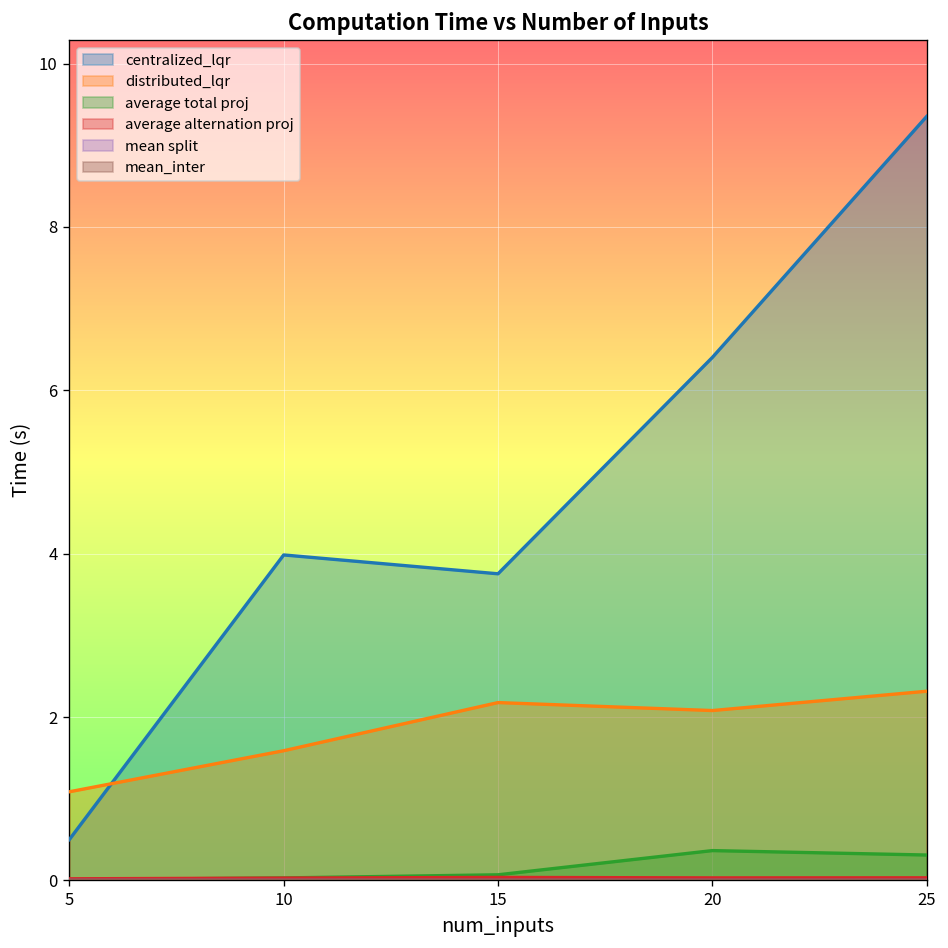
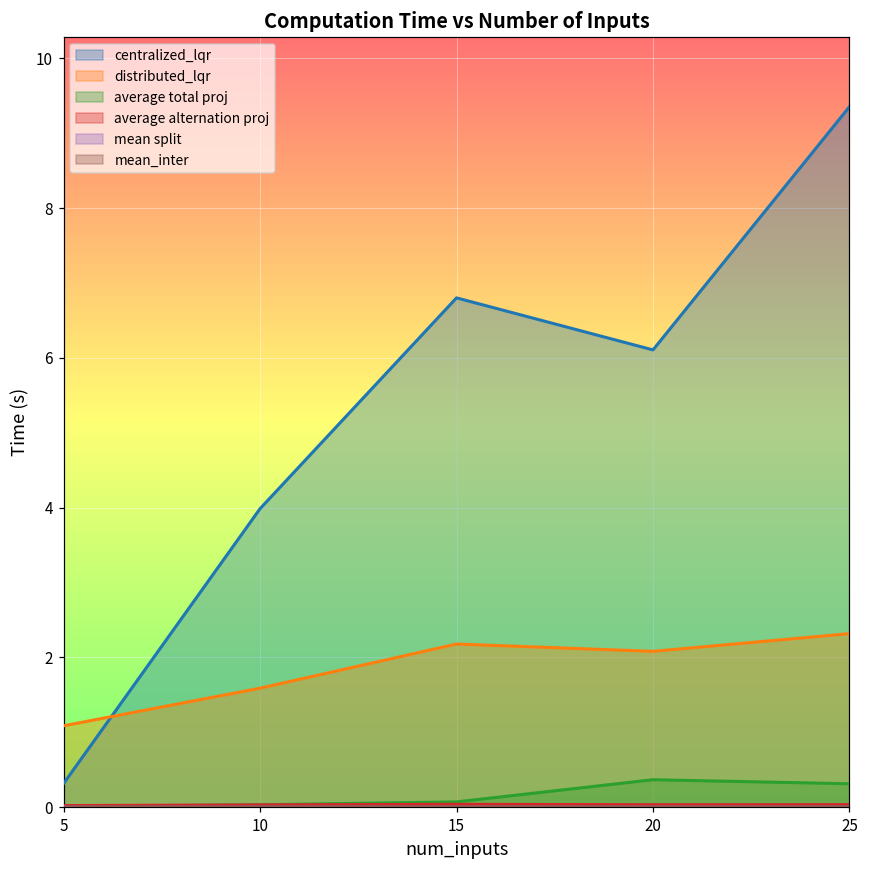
centralized_lqr, 5: 0.5 -> 0.3
centralized_lqr, 15: 3.8 -> 6.8
centralized_lqr, 20: 6.4 -> 6.1
